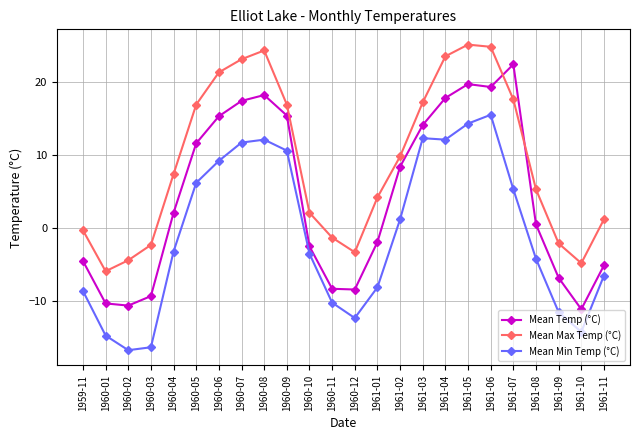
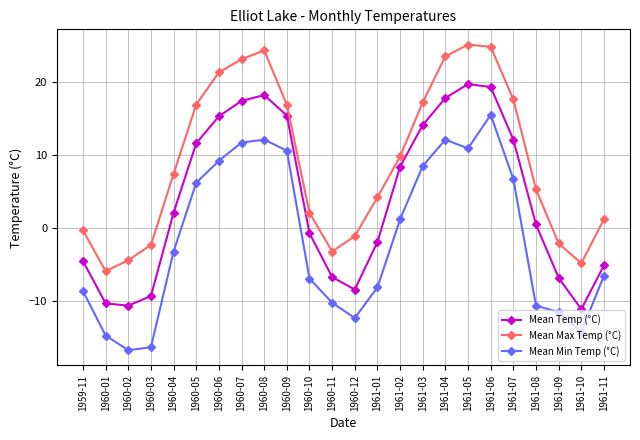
Mean Temp (°C), 1960-10: -3 -> -1
Mean Min Temp (°C), 1960-10: -4 -> -7
Mean Temp (°C), 1960-11: -8 -> -7
Mean Max Temp (°C), 1960-11: -1 -> -3
Mean Max Temp (°C), 1960-12: -3 -> -1
Mean Min Temp (°C), 1961-03: 12 -> 9
Mean Min Temp (°C), 1961-05: 14 -> 11
Mean Temp (°C), 1961-07: 22 -> 12
Mean Min Temp (°C), 1961-07: 5 -> 7
Mean Min Temp (°C), 1961-08: -4 -> -11
